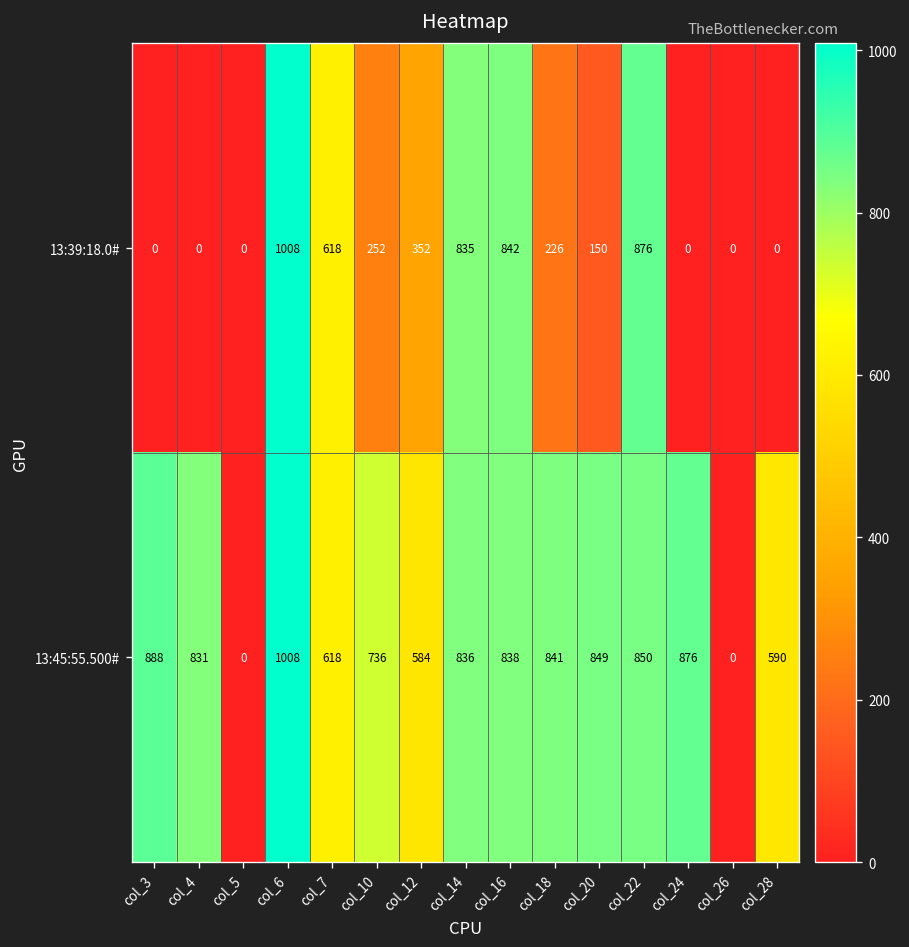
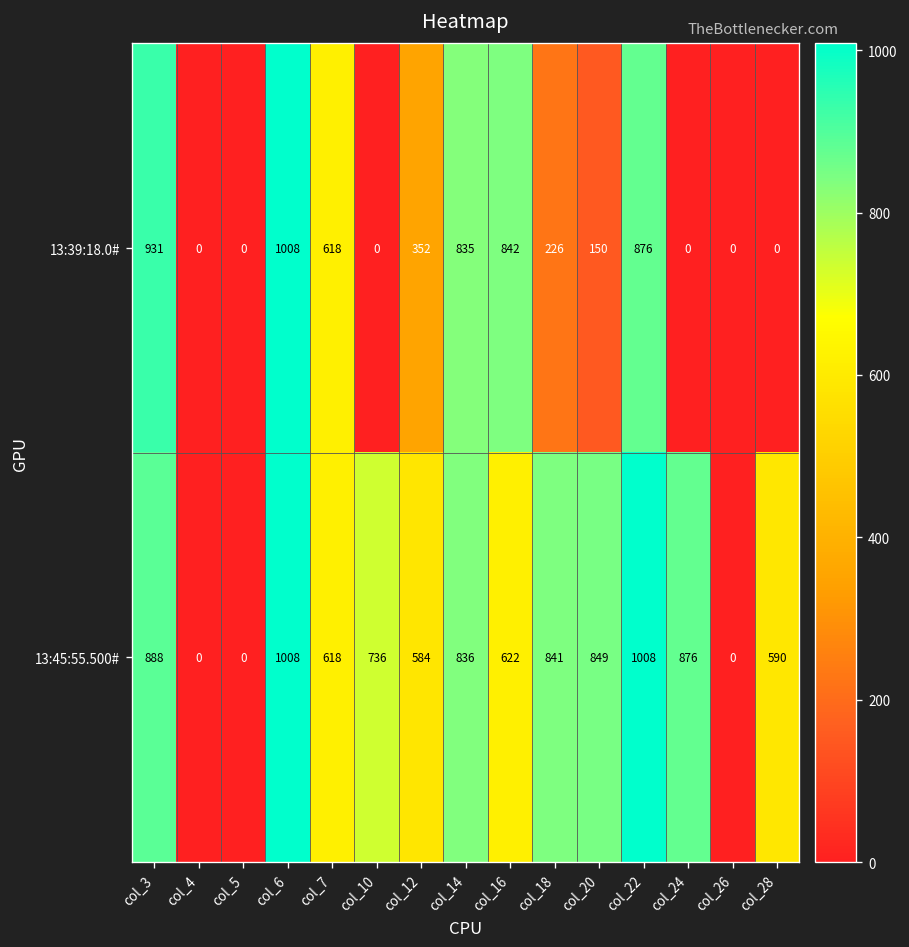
13:39:18.0#, col_3: 0 -> 931
13:39:18.0#, col_10: 252 -> 0
13:45:55.500#, col_4: 831 -> 0
13:45:55.500#, col_16: 838 -> 622
13:45:55.500#, col_22: 850 -> 1008
